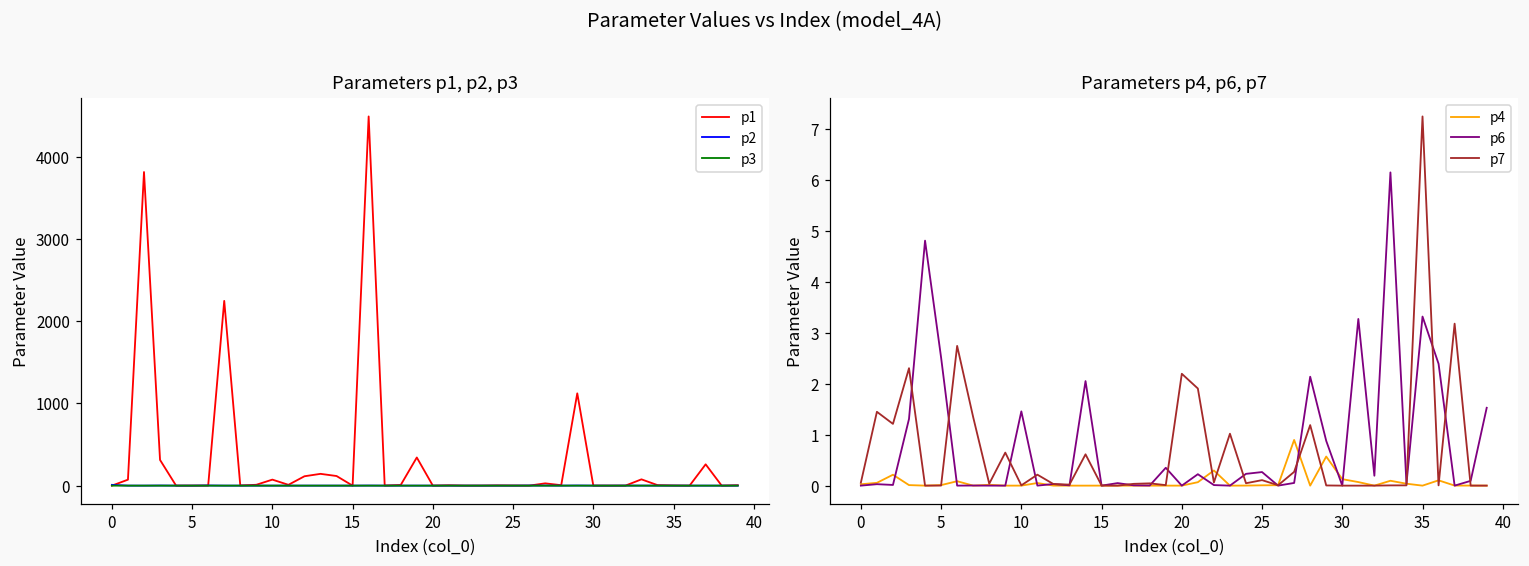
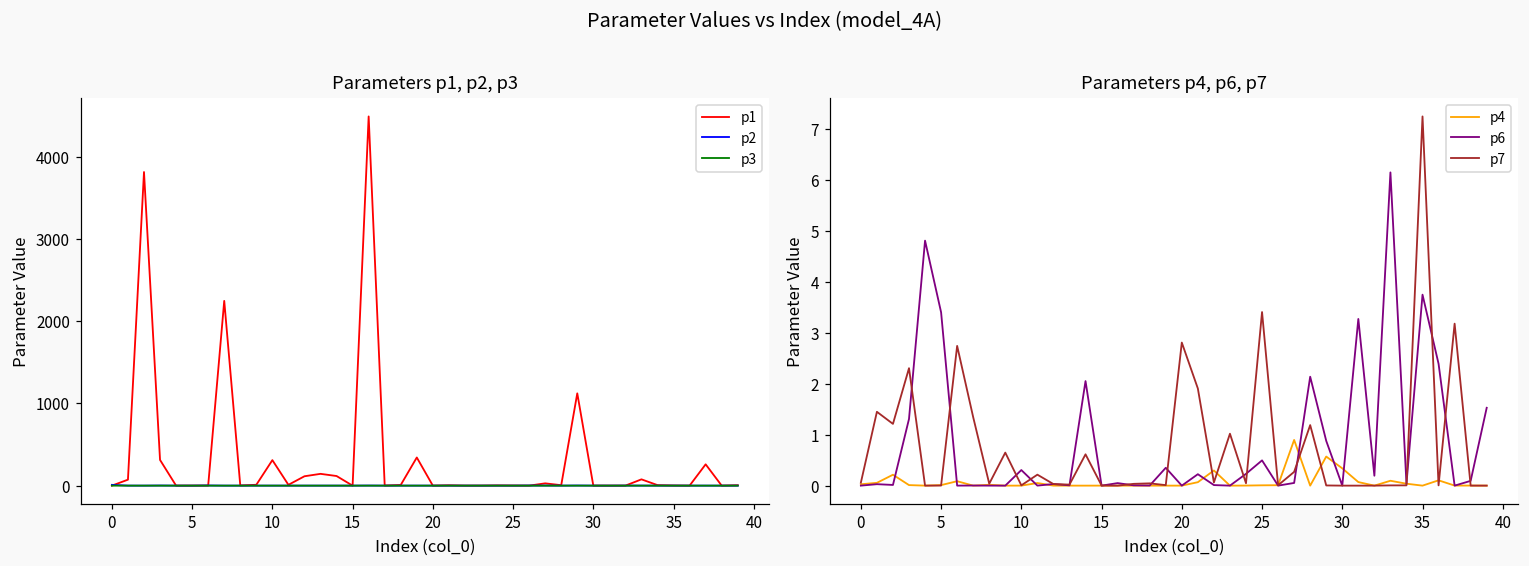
Parameters p1, p2, p3, p1, 10: 100 -> 300
Parameters p4, p6, p7, p6, 5: 2.5 -> 3.4
Parameters p4, p6, p7, p6, 10: 1.5 -> 0.3
Parameters p4, p6, p7, p7, 20: 2.2 -> 2.8
Parameters p4, p6, p7, p6, 25: 0.3 -> 0.5
Parameters p4, p6, p7, p7, 25: 0.1 -> 3.4
Parameters p4, p6, p7, p4, 30: 0.1 -> 0.3
Parameters p4, p6, p7, p6, 35: 3.3 -> 3.8
